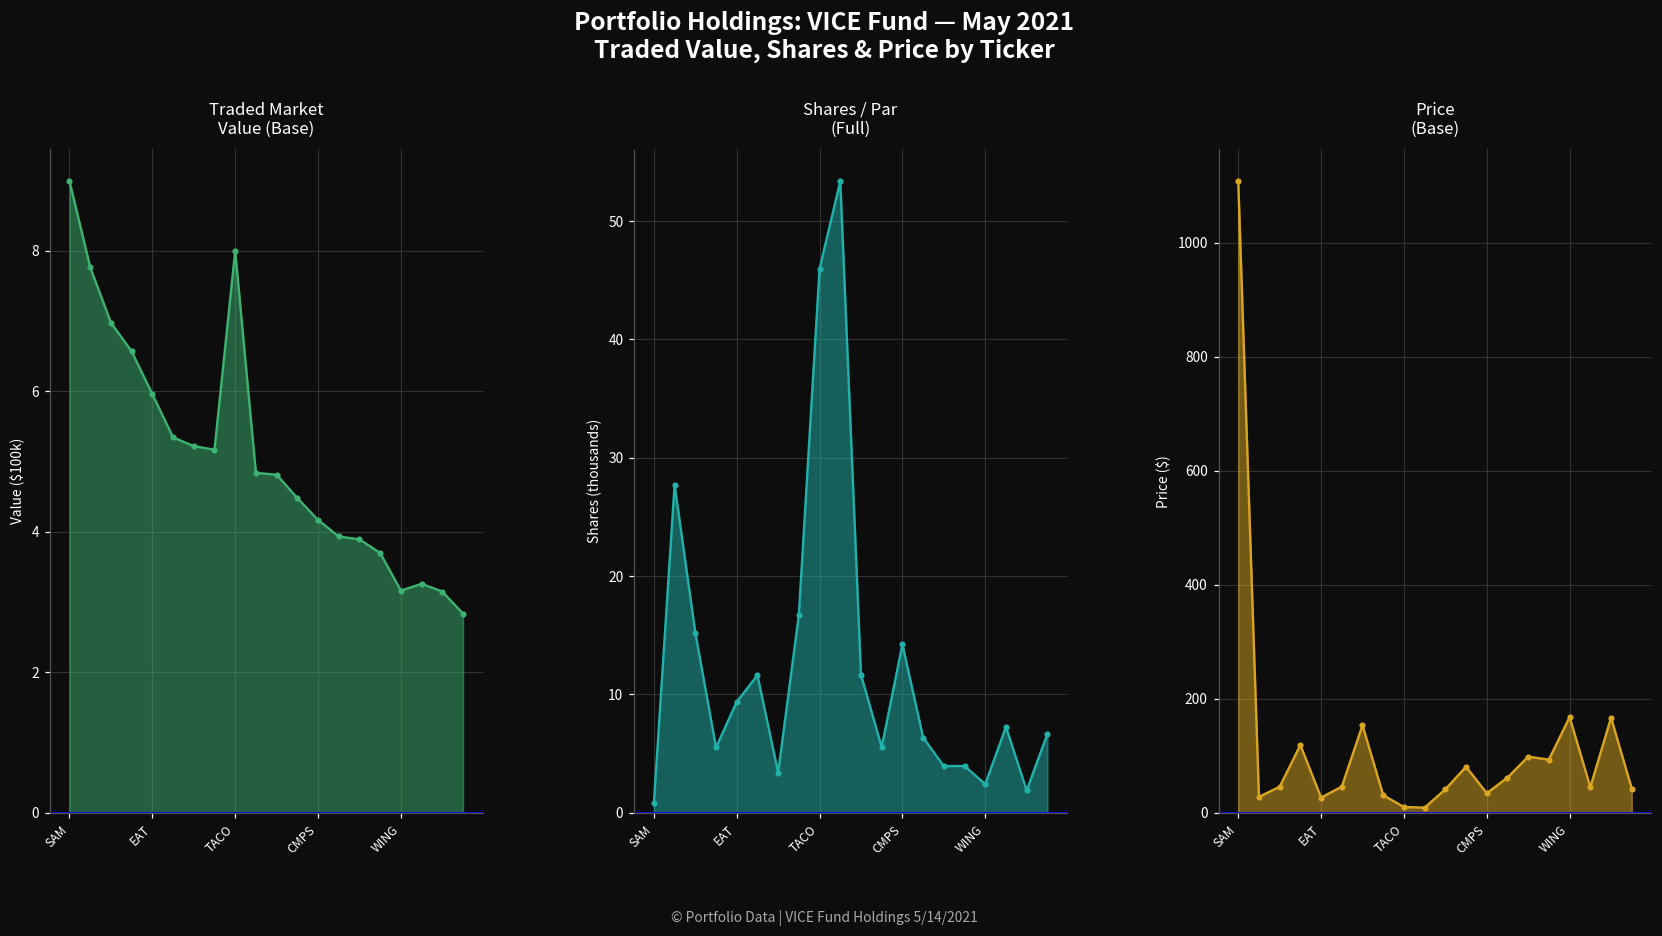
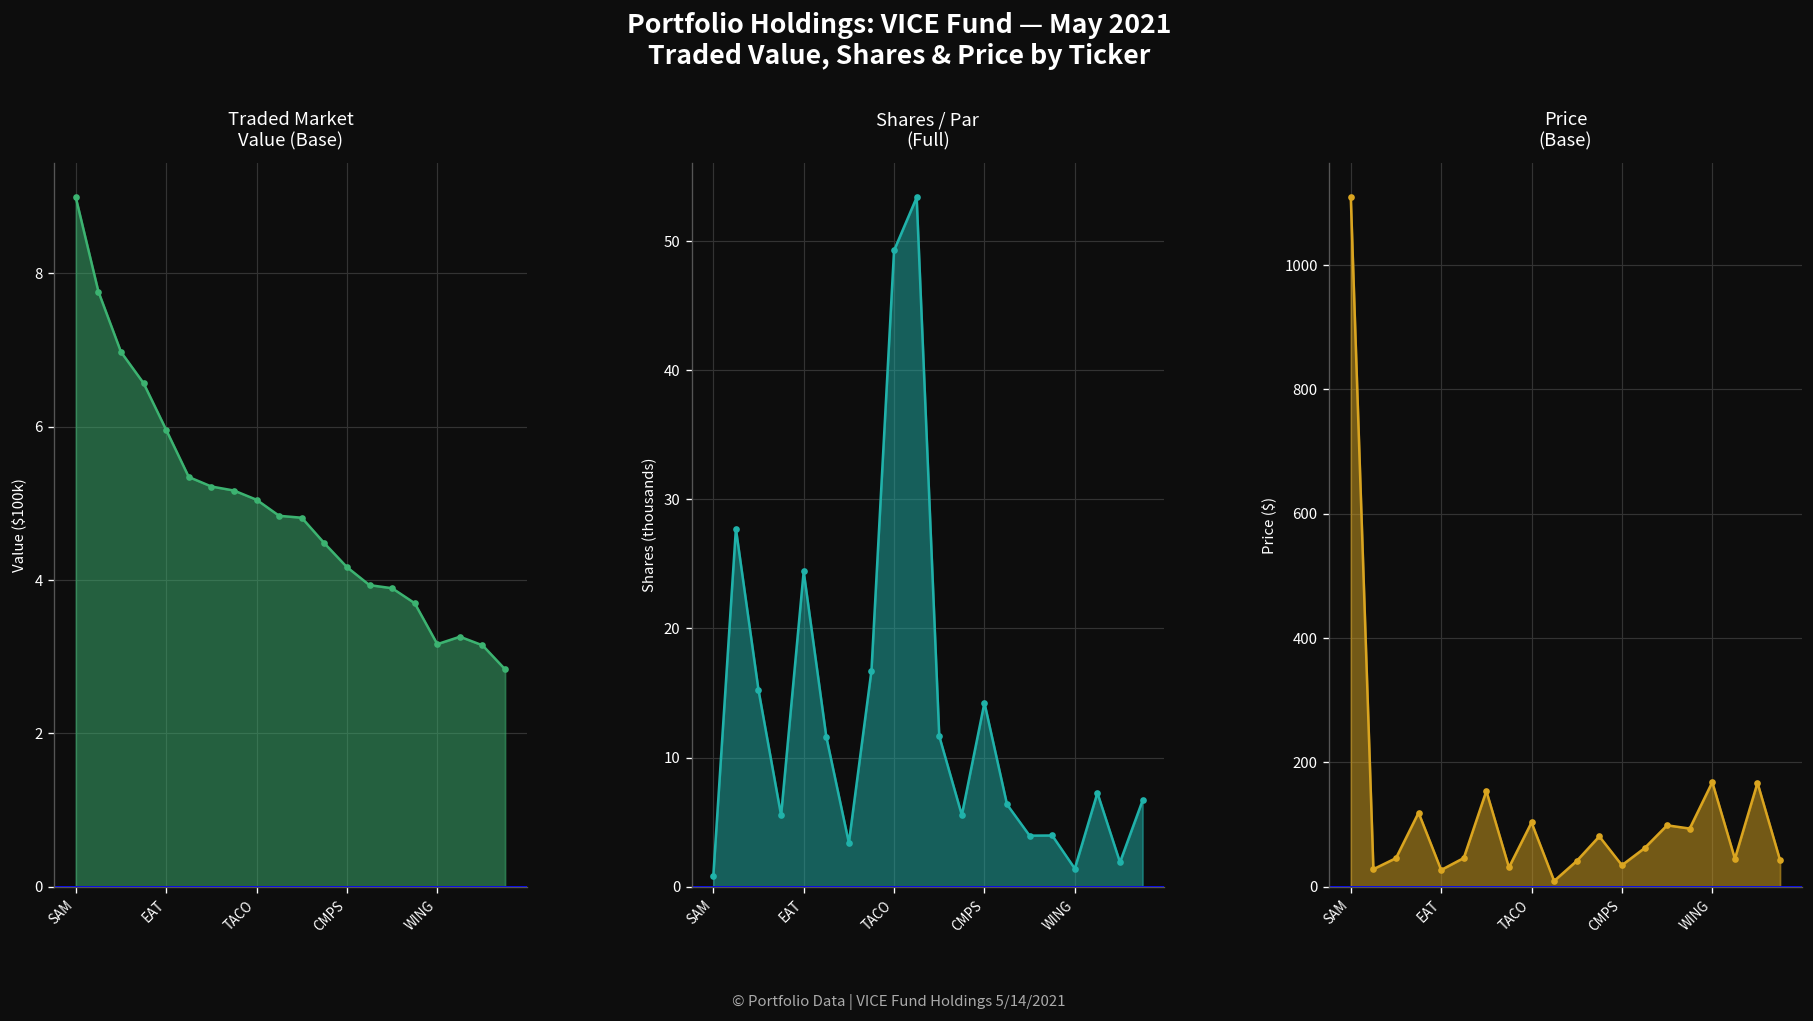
Traded Market Value (Base), TACO: 8.0 -> 5.0
Shares / Par (Full), EAT: 9.4 -> 24.4
Shares / Par (Full), TACO: 46.0 -> 49.3
Shares / Par (Full), WING: 2.4 -> 1.4
Price (Base), TACO: 10 -> 100
